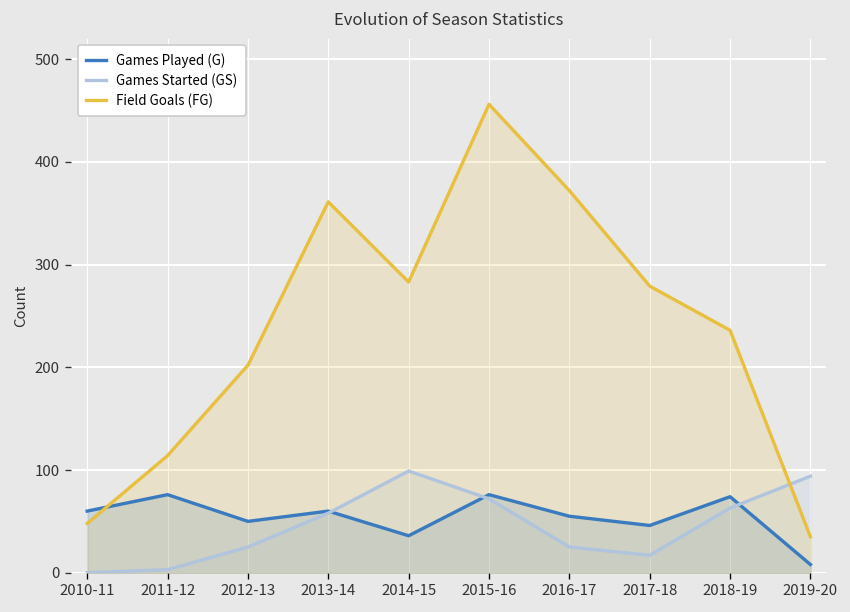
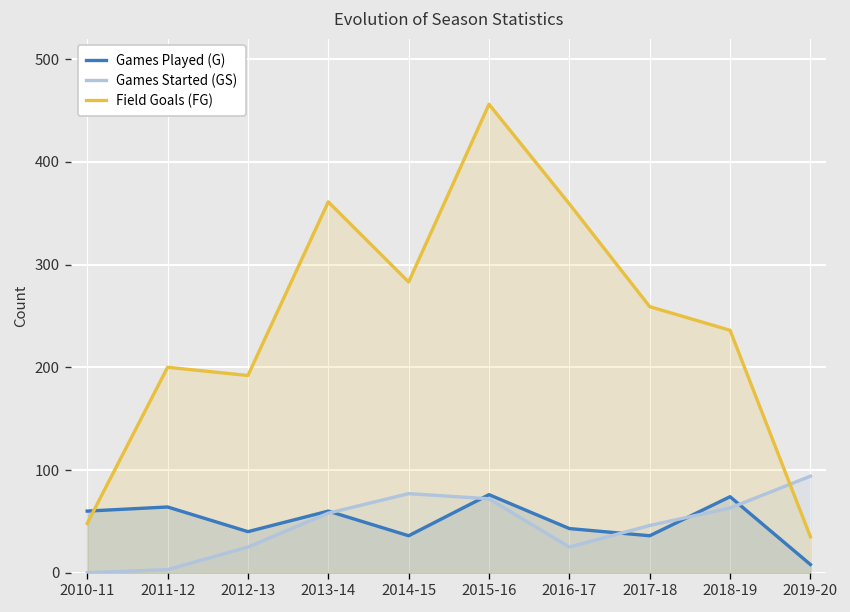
Games Played (G), 2011-12: 80 -> 60
Field Goals (FG), 2011-12: 110 -> 200
Games Played (G), 2012-13: 50 -> 40
Field Goals (FG), 2012-13: 200 -> 190
Games Started (GS), 2014-15: 100 -> 80
Games Played (G), 2016-17: 60 -> 40
Field Goals (FG), 2016-17: 370 -> 360
Games Played (G), 2017-18: 50 -> 40
Games Started (GS), 2017-18: 20 -> 50
Field Goals (FG), 2017-18: 280 -> 260
